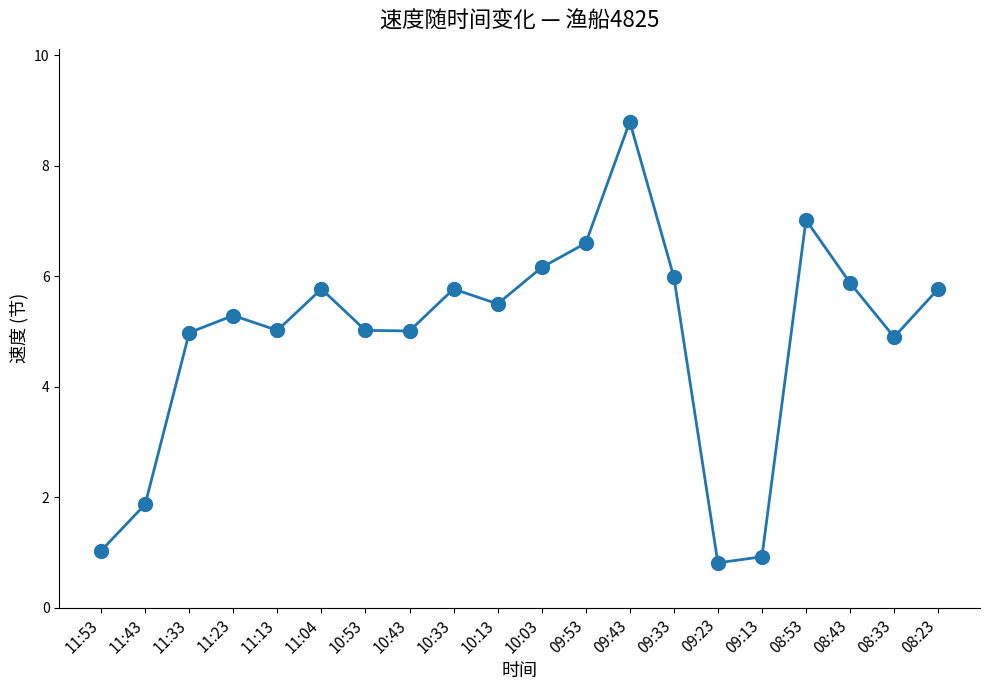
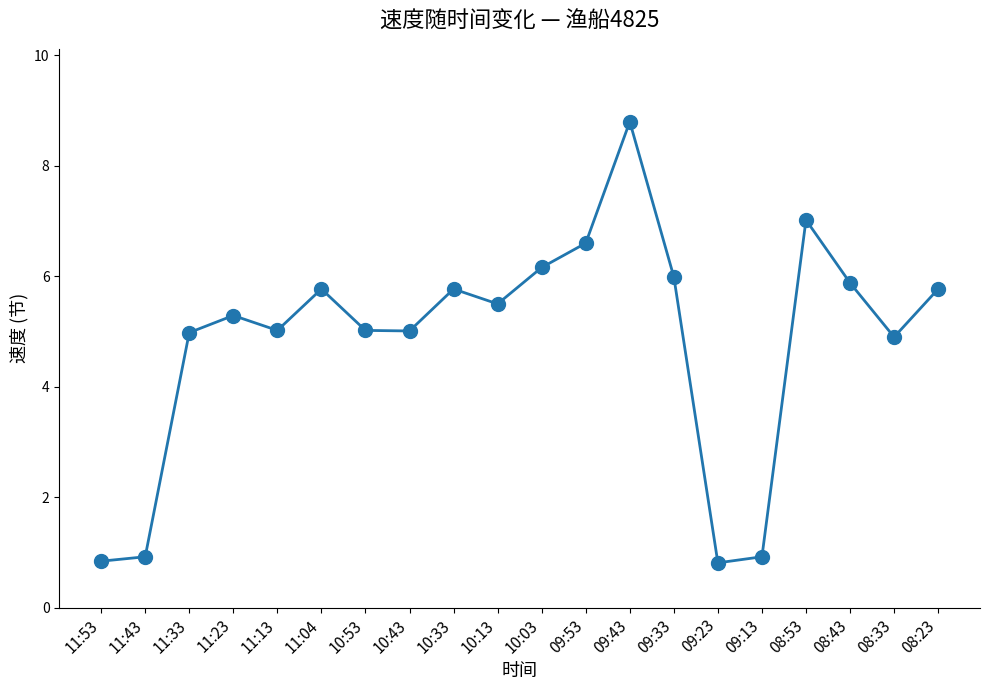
11:53: 1.0 -> 0.8
11:43: 1.9 -> 0.9
